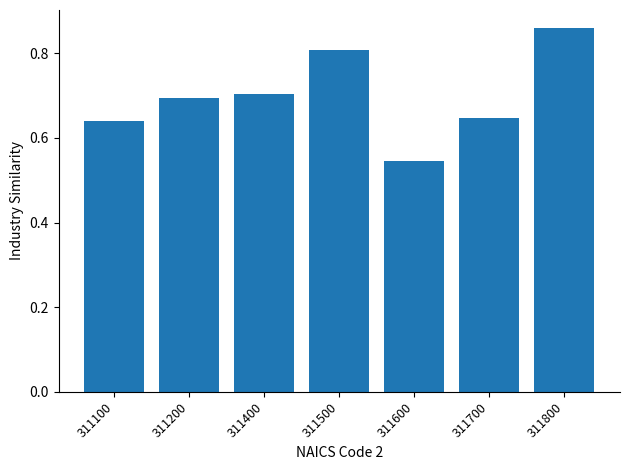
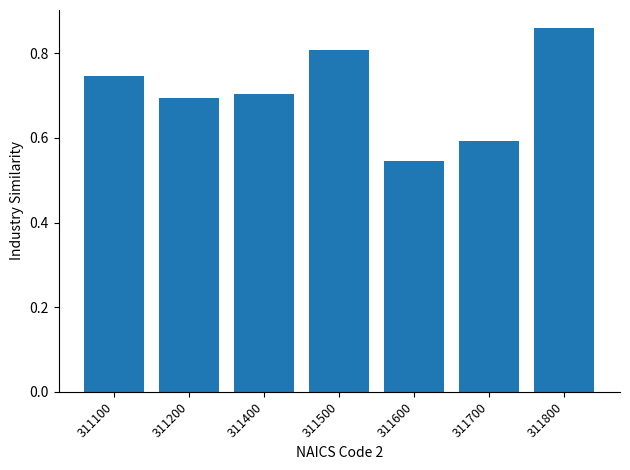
311100: 0.64 -> 0.75
311700: 0.65 -> 0.59
